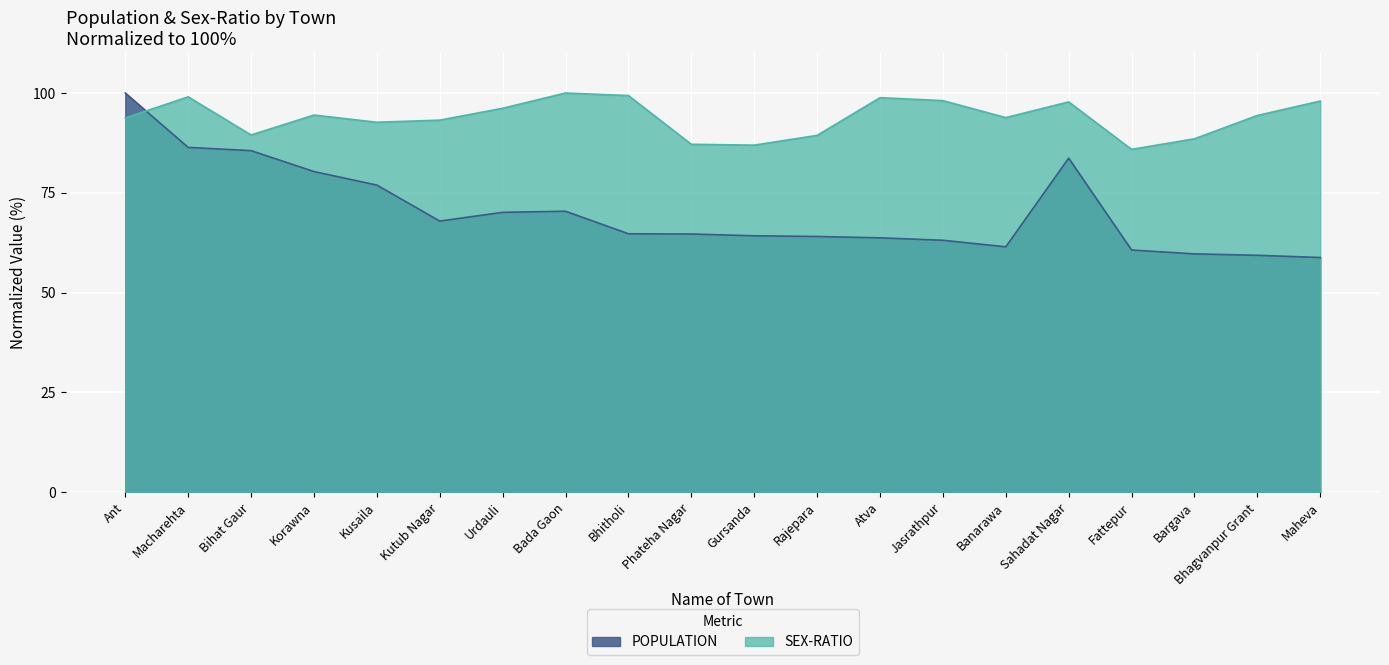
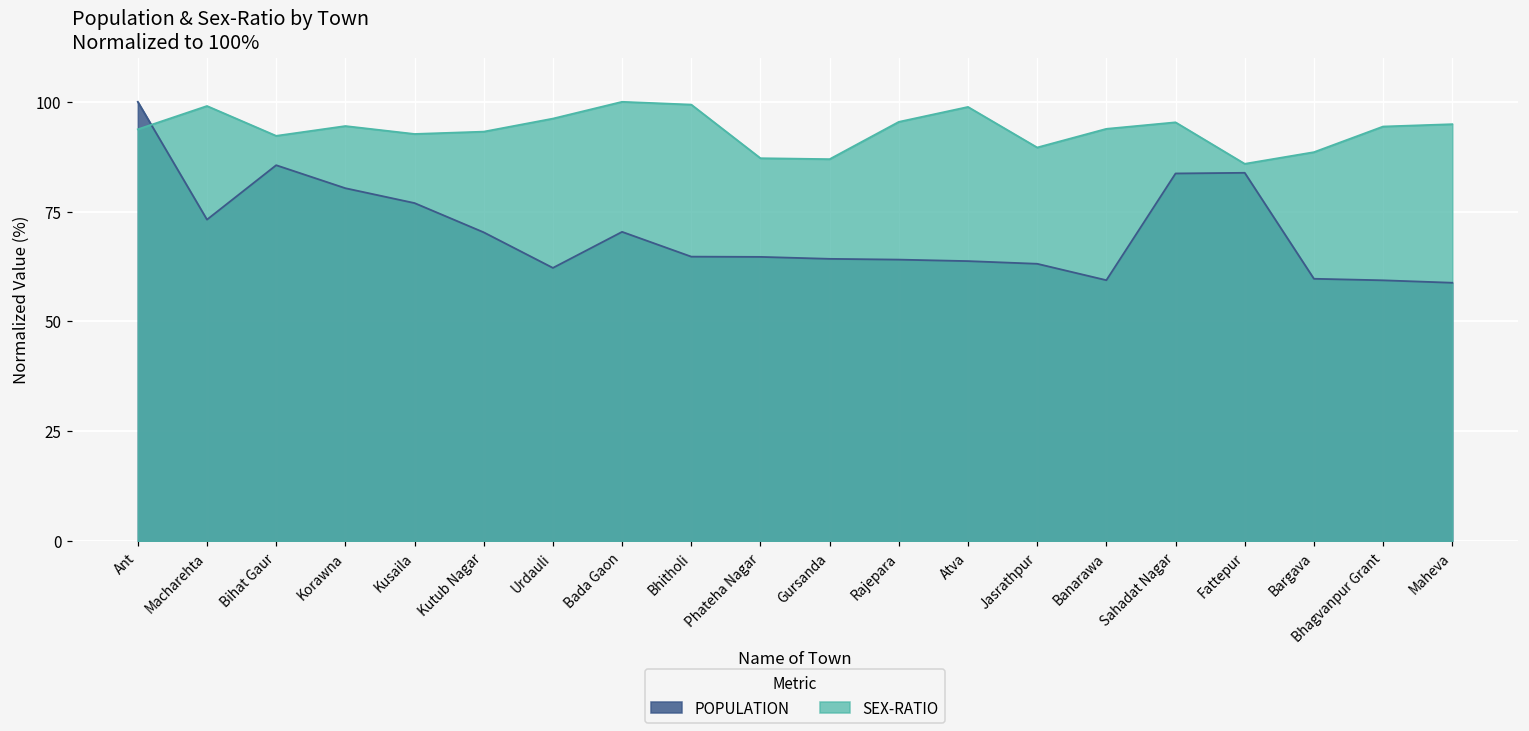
POPULATION, Macharehta: 86 -> 73
SEX-RATIO, Bihat Gaur: 89 -> 92
POPULATION, Kutub Nagar: 68 -> 70
POPULATION, Urdauli: 70 -> 62
SEX-RATIO, Rajepara: 89 -> 95
SEX-RATIO, Jasrathpur: 98 -> 90
POPULATION, Banarawa: 61 -> 59
SEX-RATIO, Sahadat Nagar: 98 -> 95
POPULATION, Fattepur: 61 -> 84
SEX-RATIO, Maheva: 98 -> 95
